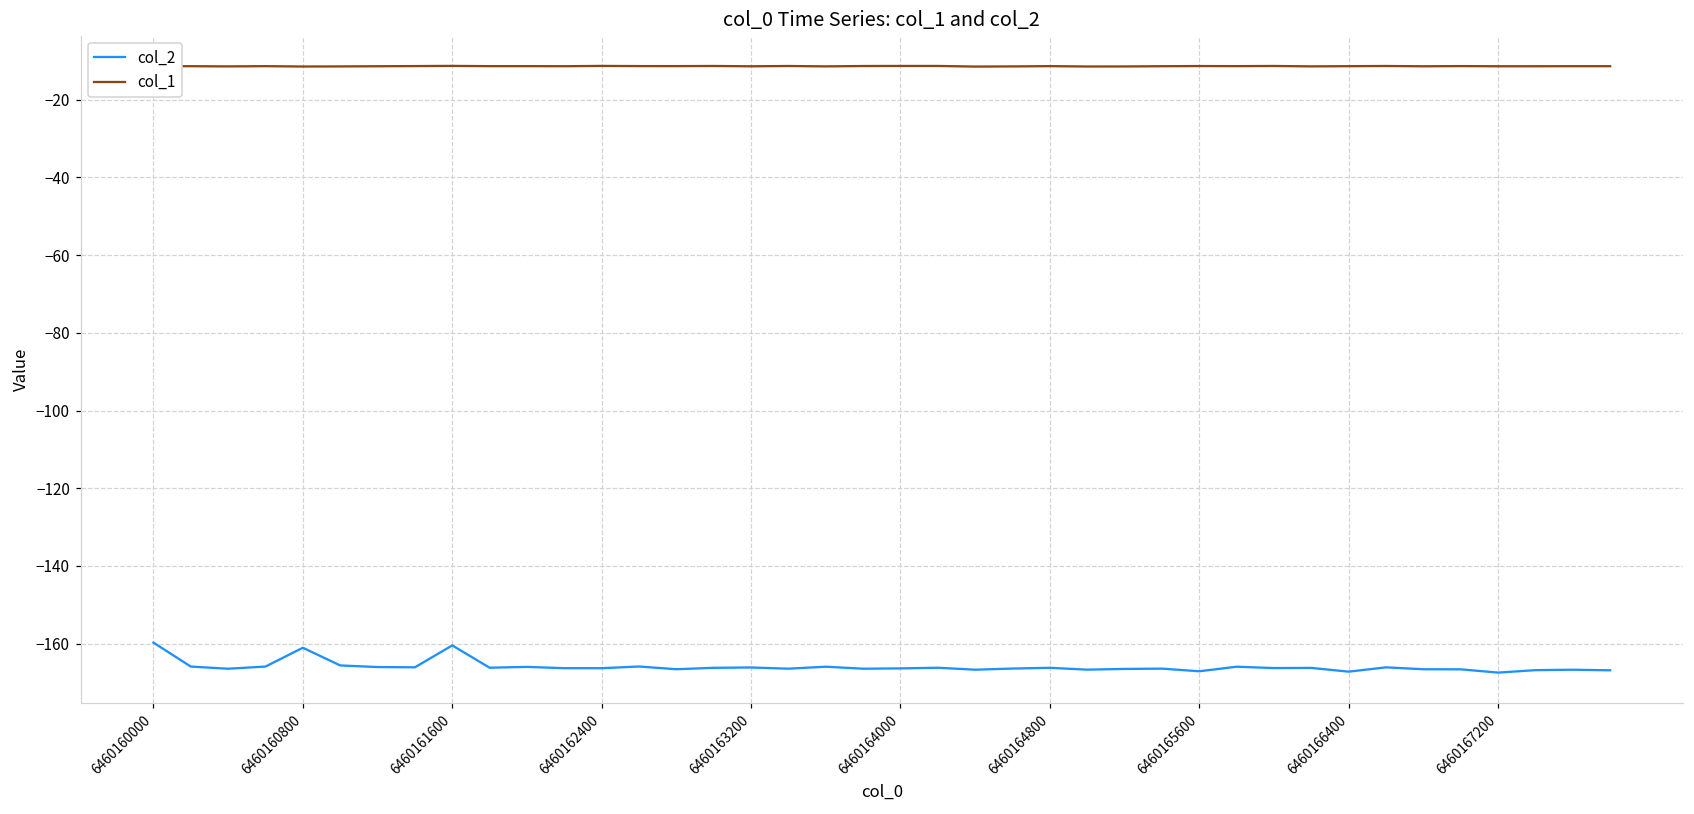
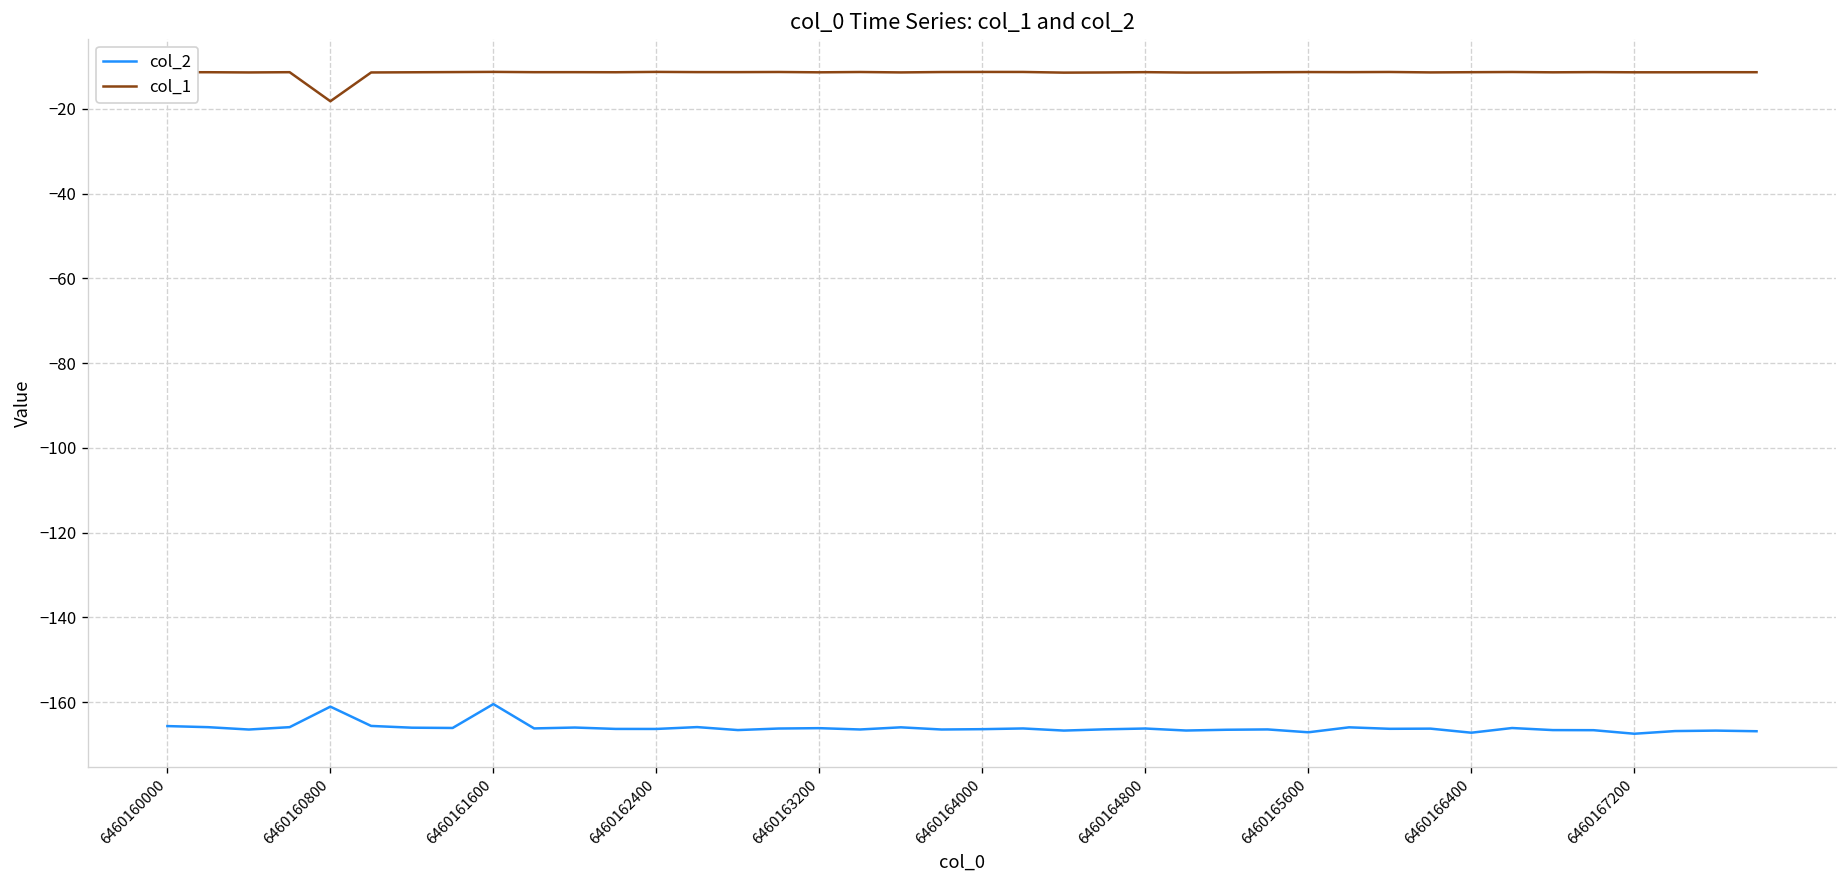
col_2, 6460160000: -160 -> -166
col_1, 6460160800: -11 -> -18
